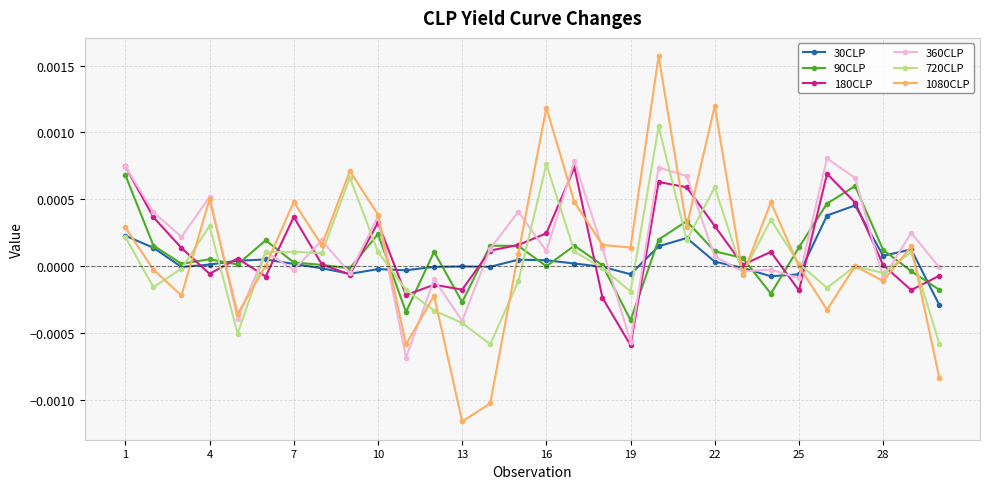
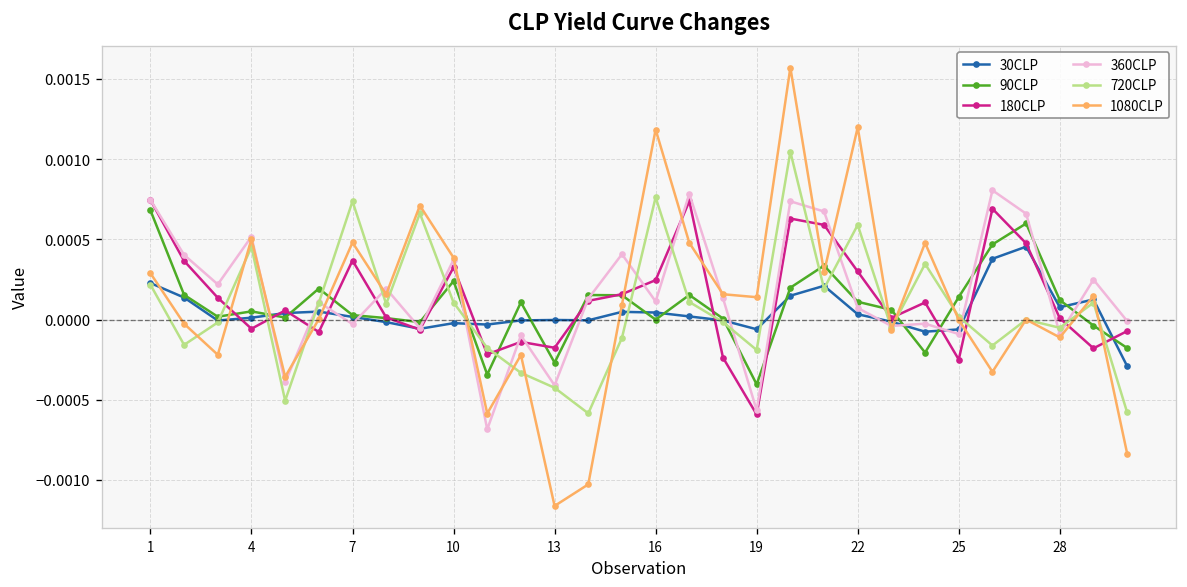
720CLP, 4: 0.00030 -> 0.00045
720CLP, 7: 0.00011 -> 0.00074
180CLP, 25: -0.00018 -> -0.00025
